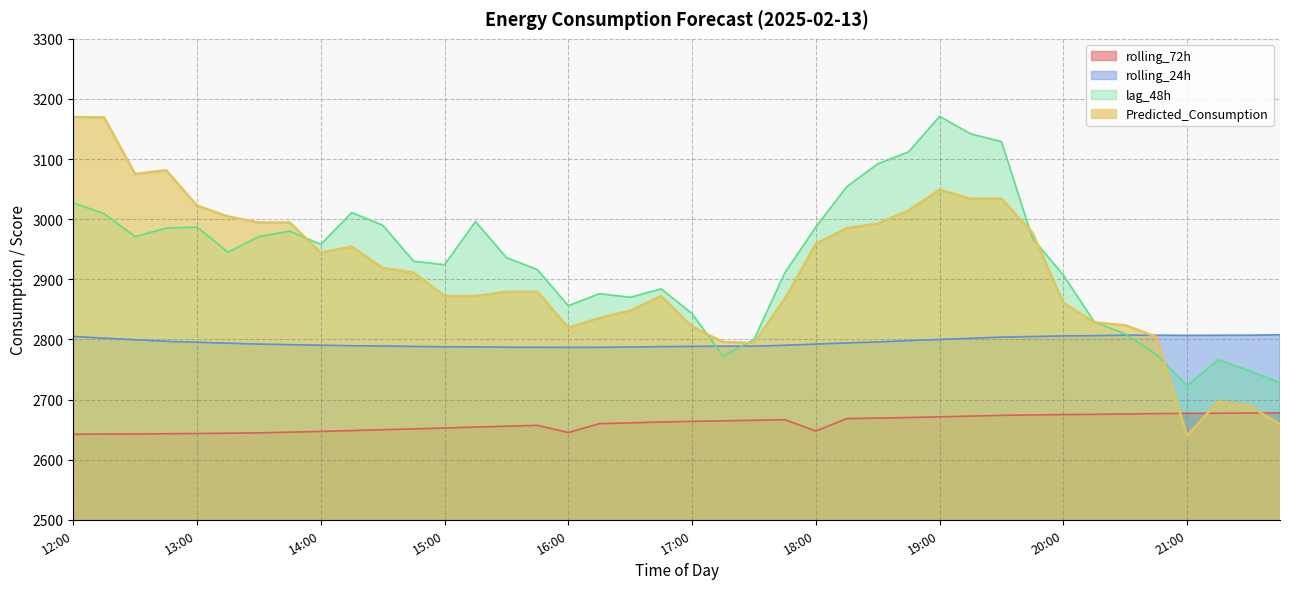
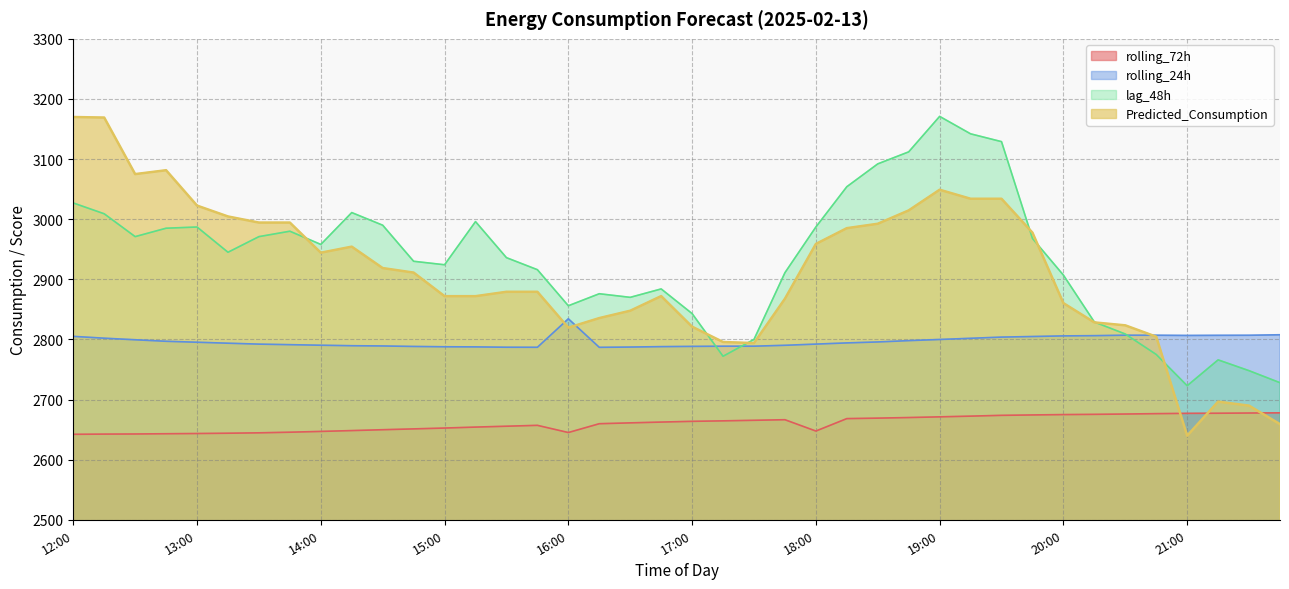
rolling_24h, 16:00: 2790 -> 2830
